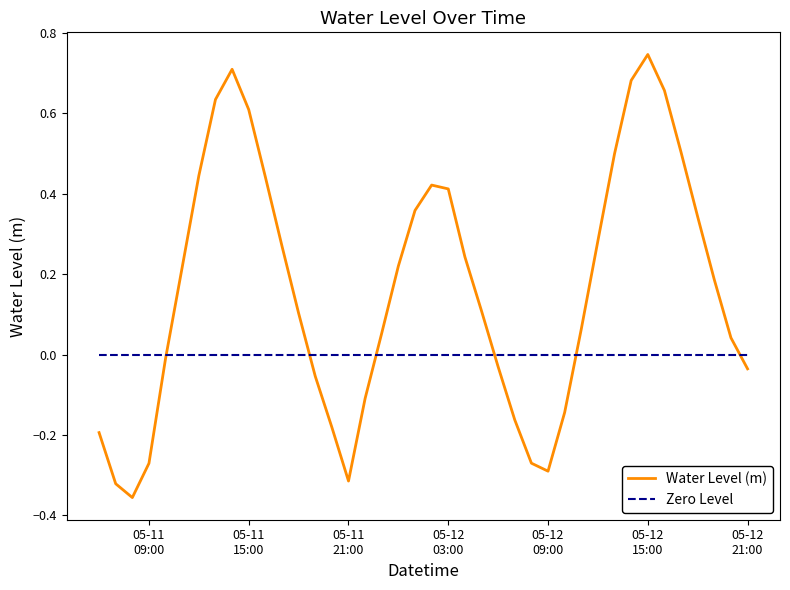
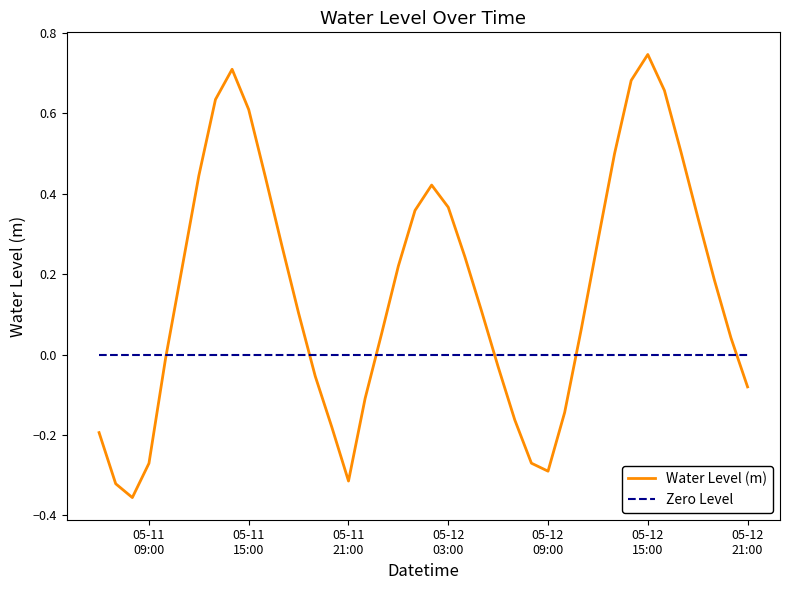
Water Level (m), 05-12 03:00: 0.41 -> 0.37
Water Level (m), 05-12 21:00: -0.04 -> -0.08
